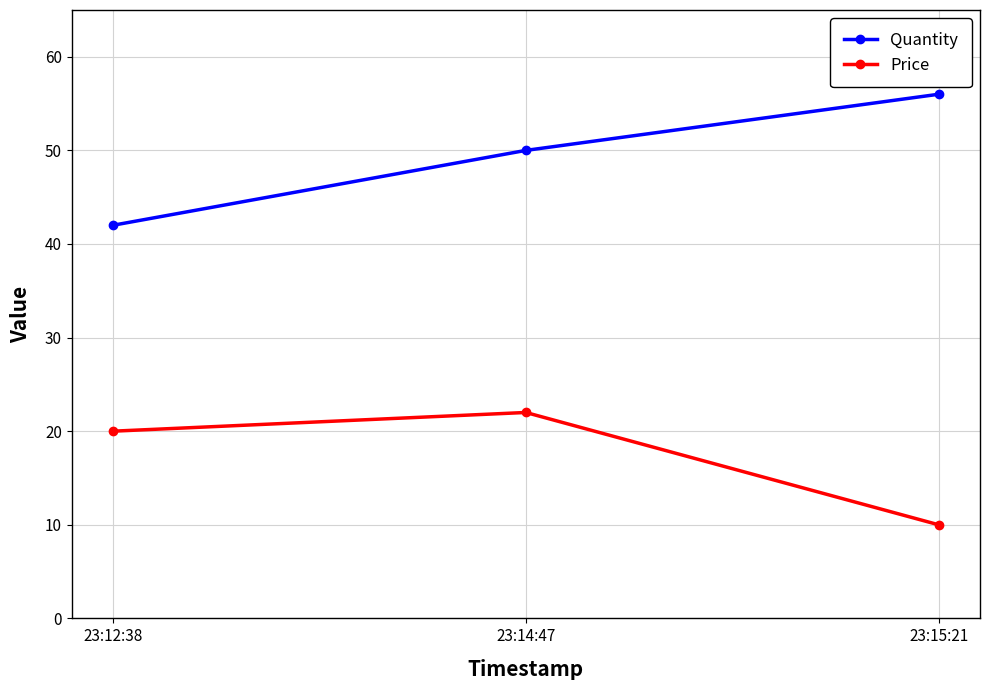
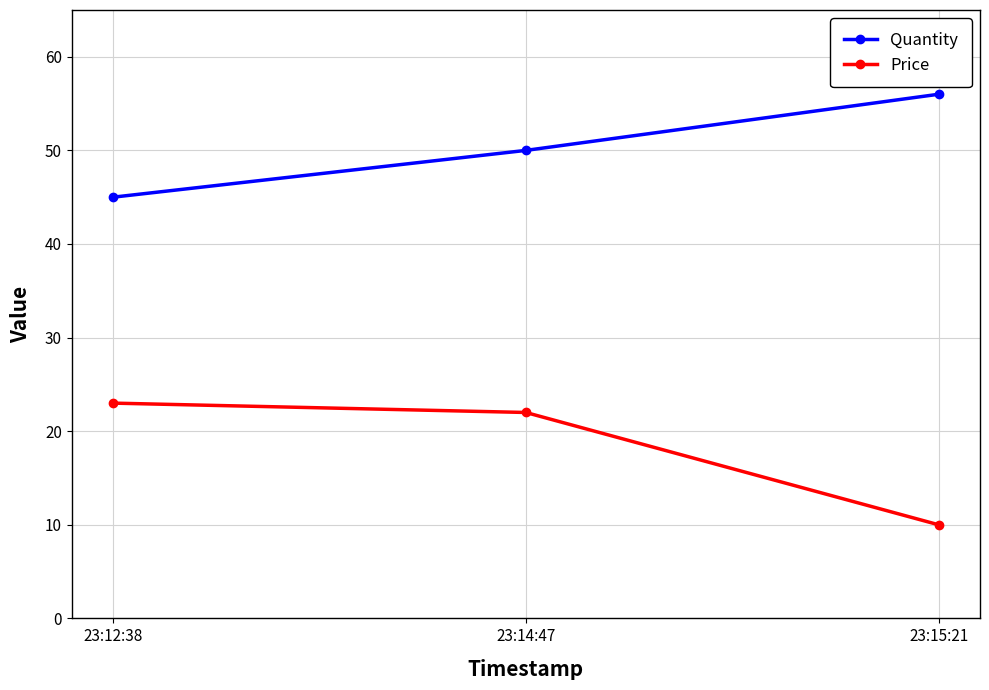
Quantity, 23:12:38: 42 -> 45
Price, 23:12:38: 20 -> 23
